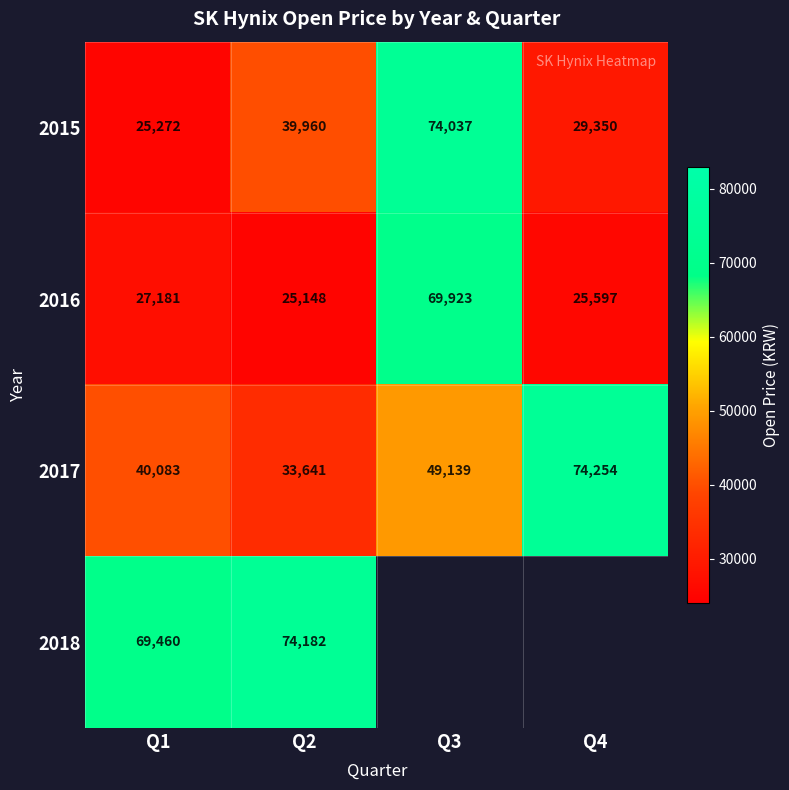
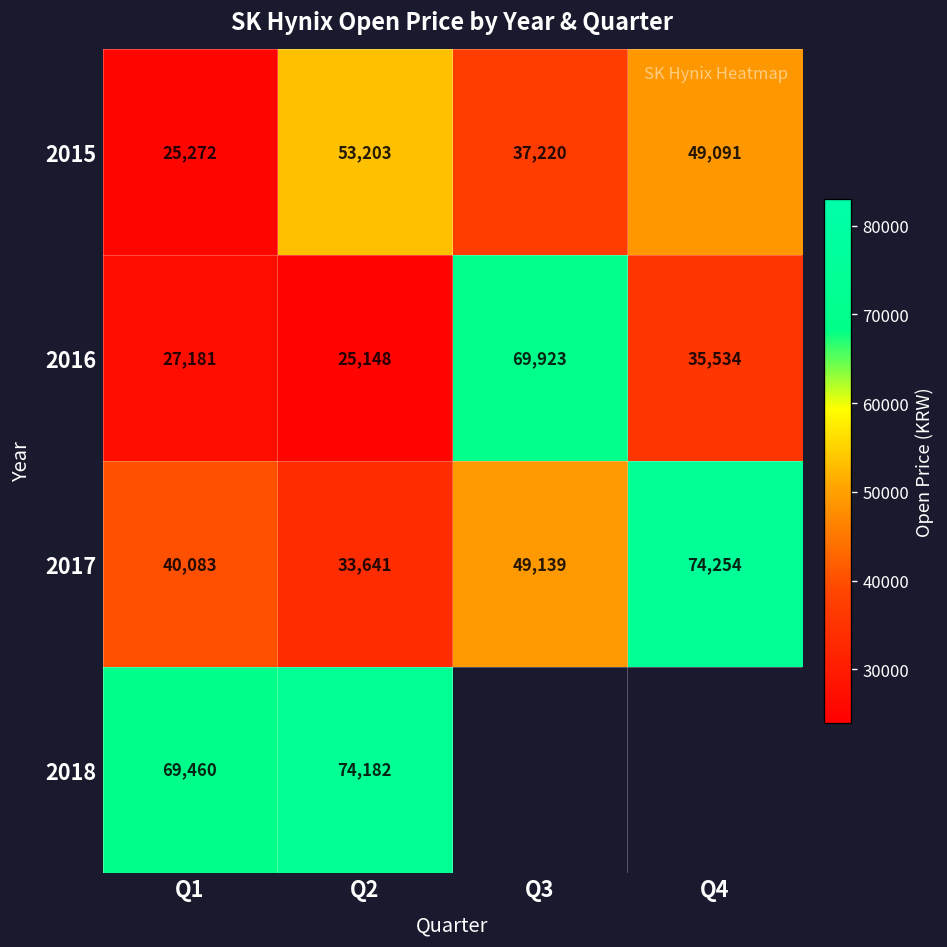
2015, Q2: 39,960 -> 53,203
2015, Q3: 74,037 -> 37,220
2015, Q4: 29,350 -> 49,091
2016, Q4: 25,597 -> 35,534
